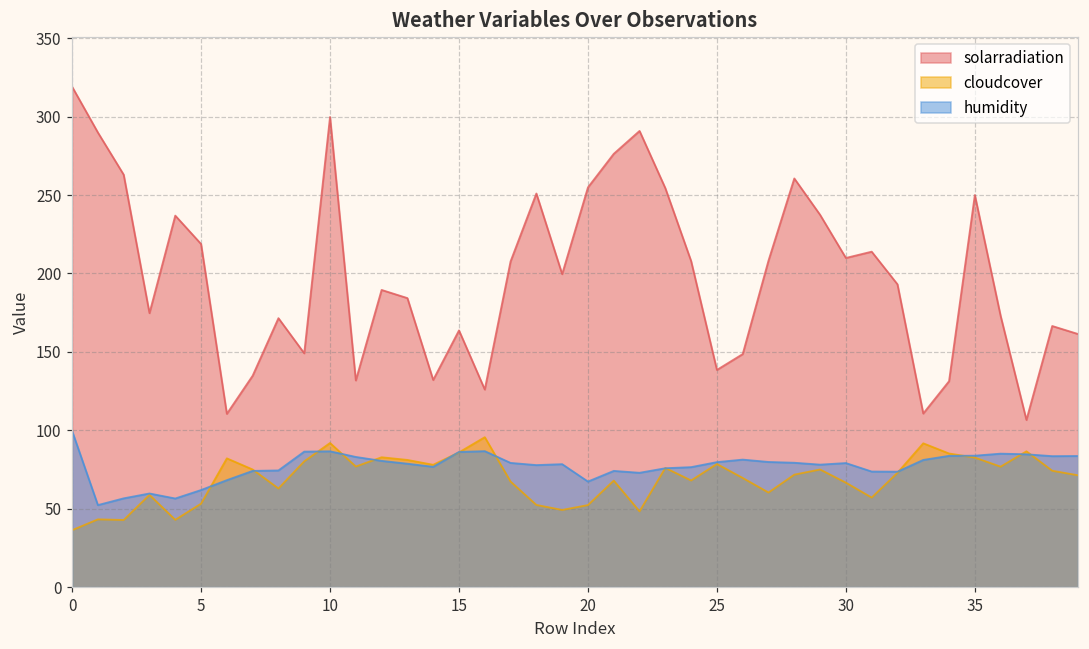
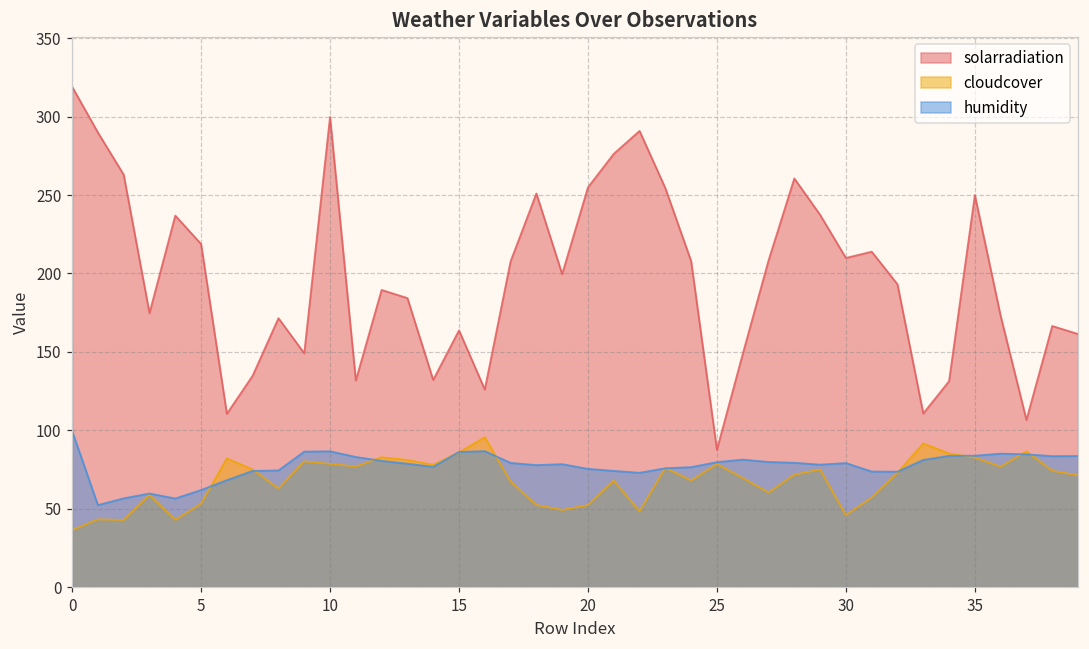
cloudcover, 10: 92 -> 79
humidity, 20: 67 -> 75
solarradiation, 25: 139 -> 88
cloudcover, 30: 67 -> 46
